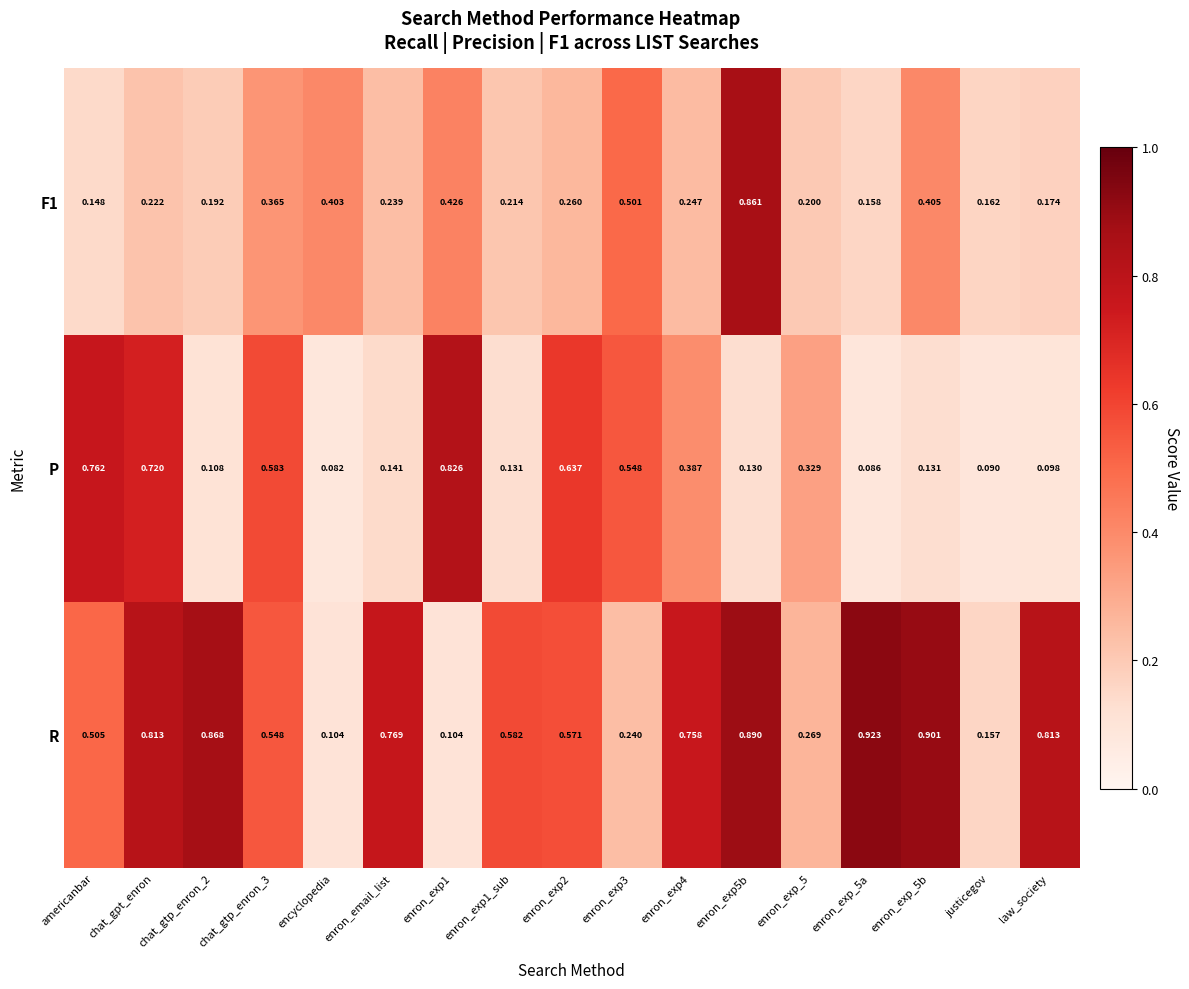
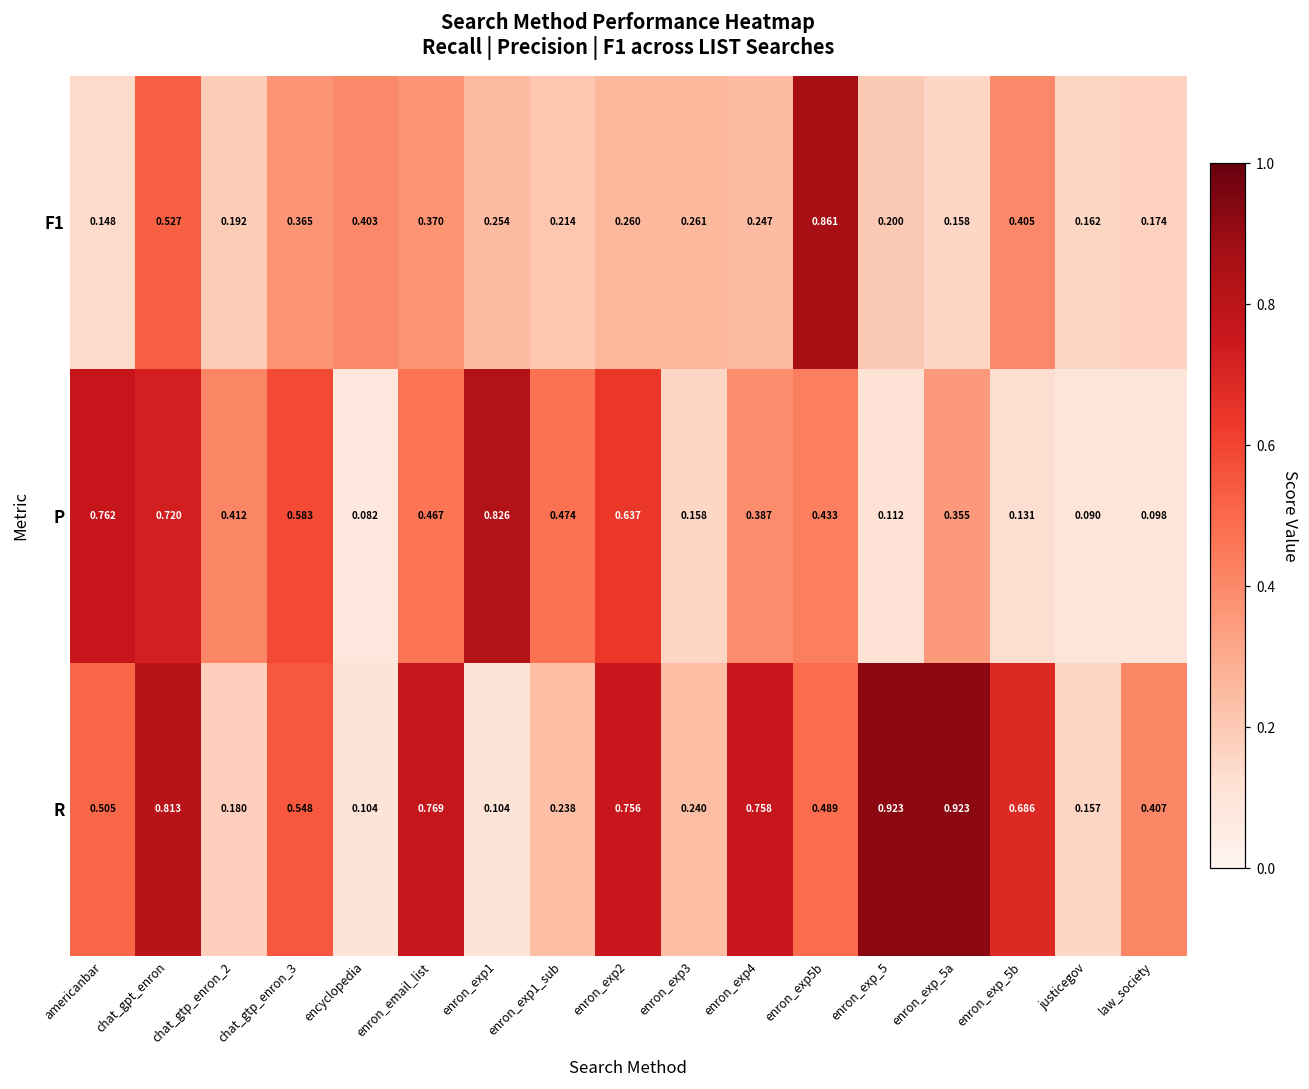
F1, chat_gpt_enron: 0.222 -> 0.527
F1, enron_email_list: 0.239 -> 0.370
F1, enron_exp1: 0.426 -> 0.254
F1, enron_exp3: 0.501 -> 0.261
P, chat_gtp_enron_2: 0.108 -> 0.412
P, enron_email_list: 0.141 -> 0.467
P, enron_exp1_sub: 0.131 -> 0.474
P, enron_exp3: 0.548 -> 0.158
P, enron_exp5b: 0.130 -> 0.433
P, enron_exp_5: 0.329 -> 0.112
P, enron_exp_5a: 0.086 -> 0.355
R, chat_gtp_enron_2: 0.868 -> 0.180
R, enron_exp1_sub: 0.582 -> 0.238
R, enron_exp2: 0.571 -> 0.756
R, enron_exp5b: 0.890 -> 0.489
R, enron_exp_5: 0.269 -> 0.923
R, enron_exp_5b: 0.901 -> 0.686
R, law_society: 0.813 -> 0.407
